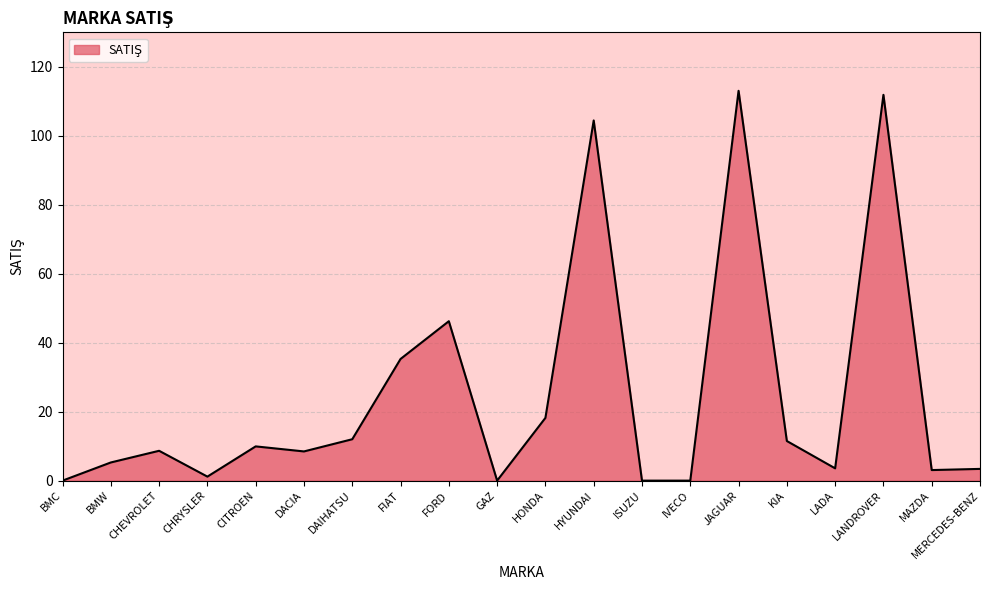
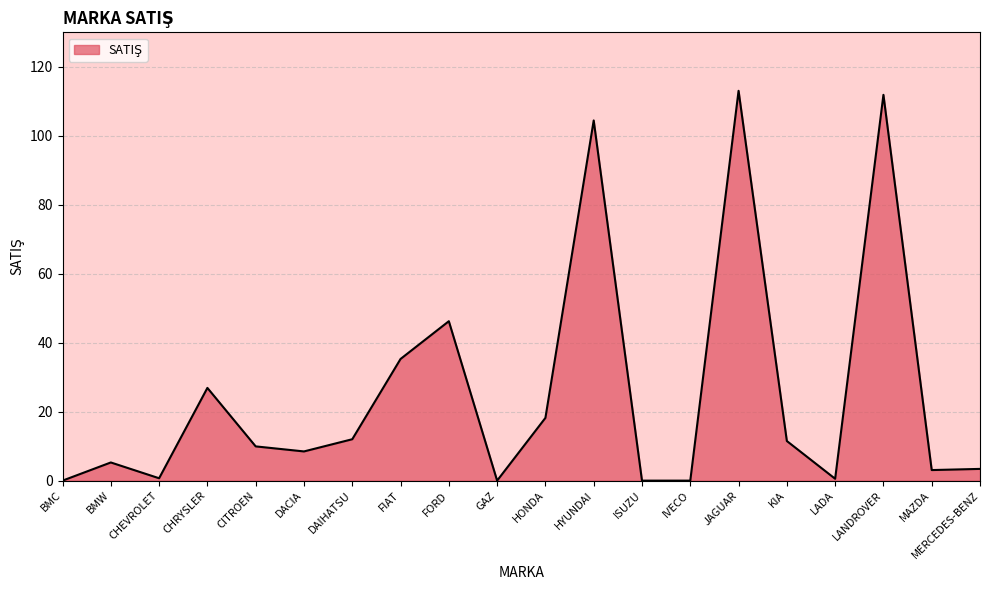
CHEVROLET: 9 -> 1
CHRYSLER: 1 -> 27
LADA: 4 -> 1
